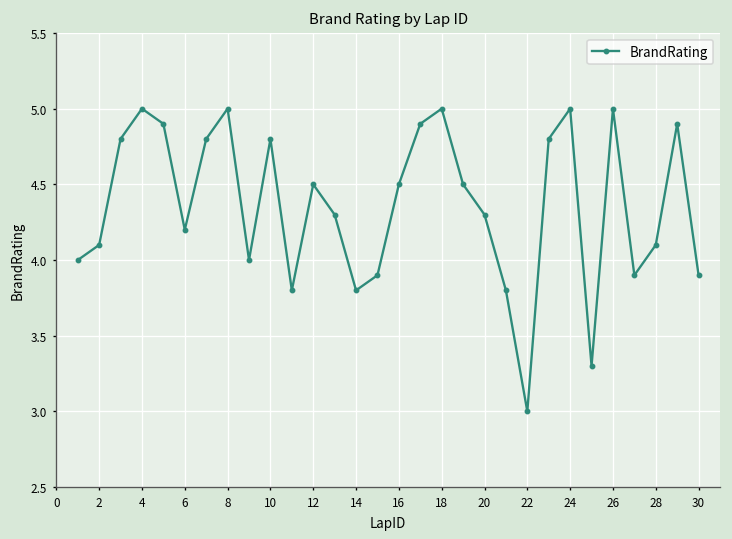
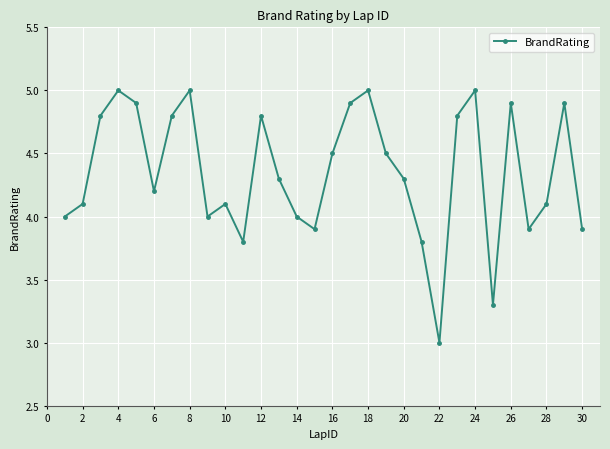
10: 4.8 -> 4.1
12: 4.5 -> 4.8
14: 3.8 -> 4.0
26: 5.0 -> 4.9
